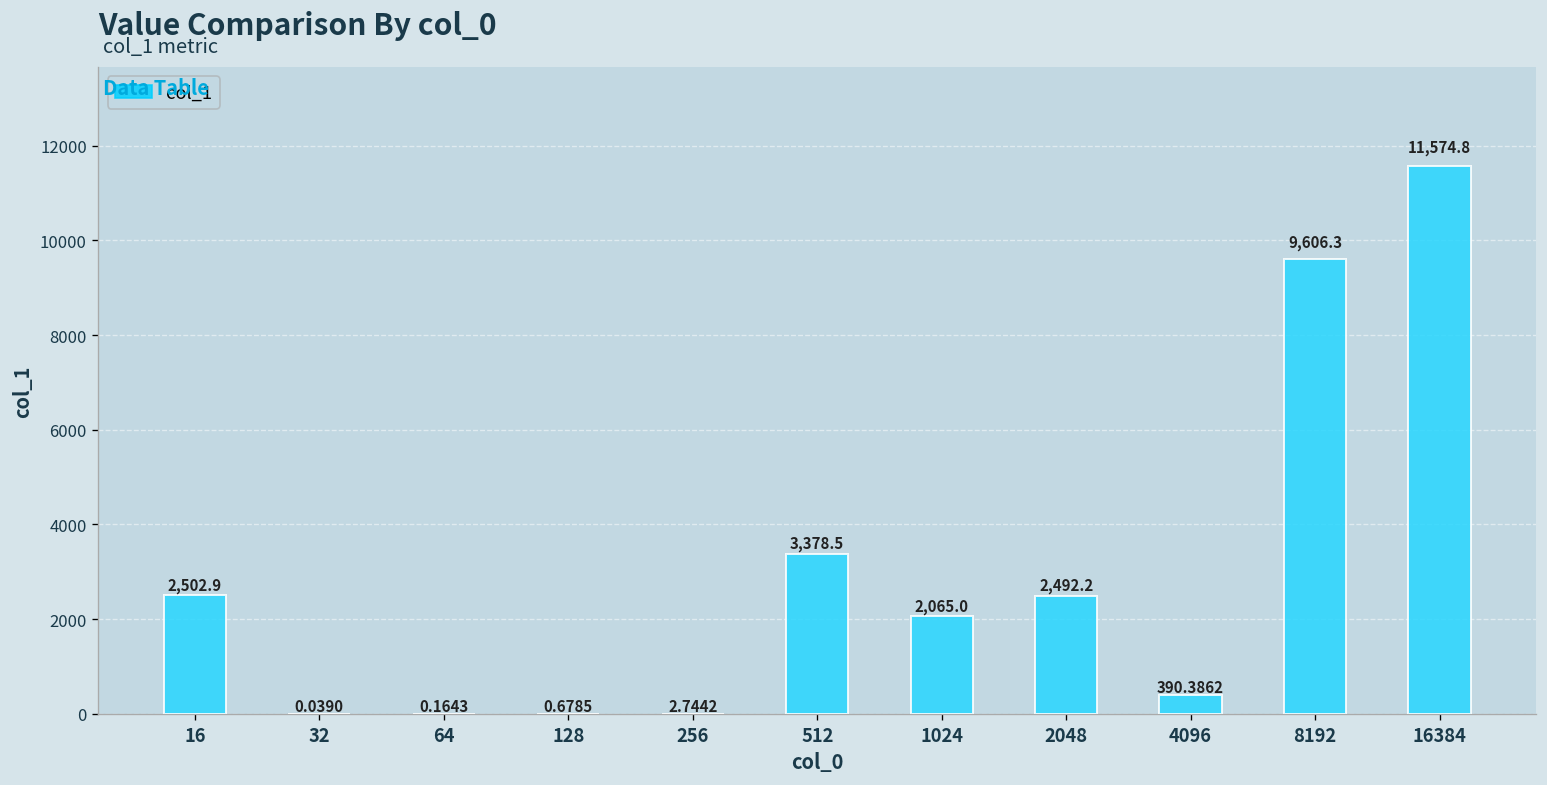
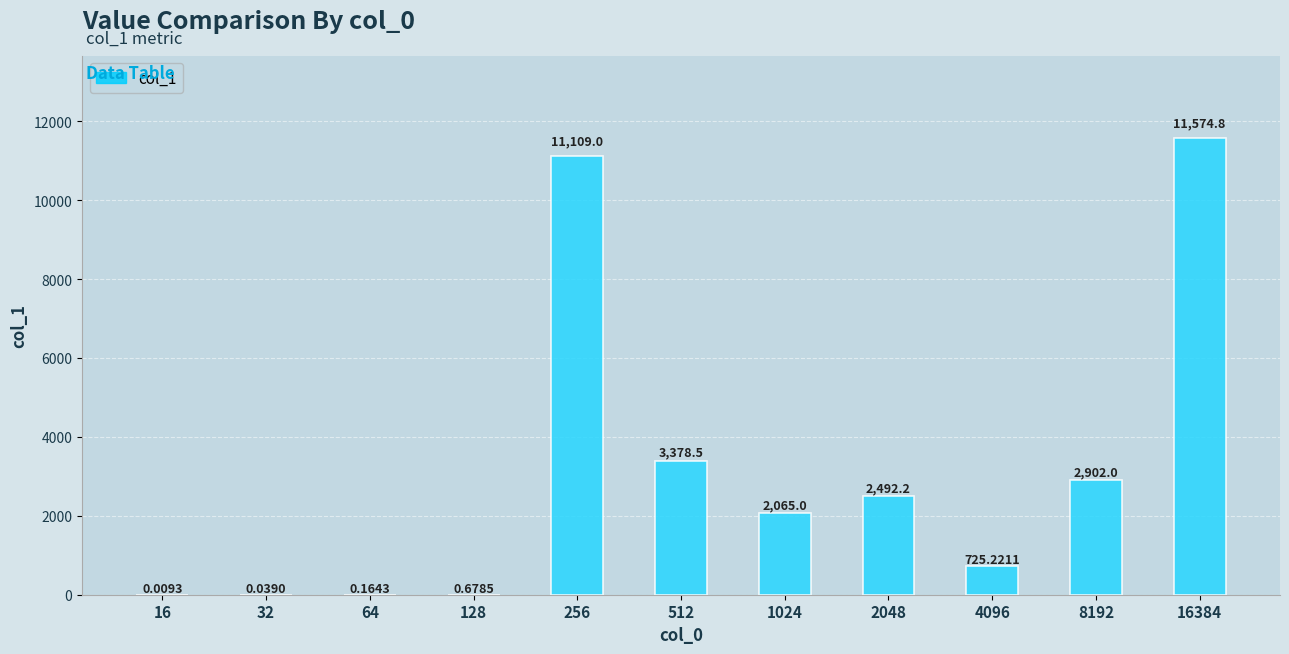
16: 2,502.9 -> 0.0093
256: 2.7442 -> 11,109.0
4096: 390.3862 -> 725.2211
8192: 9,606.3 -> 2,902.0
